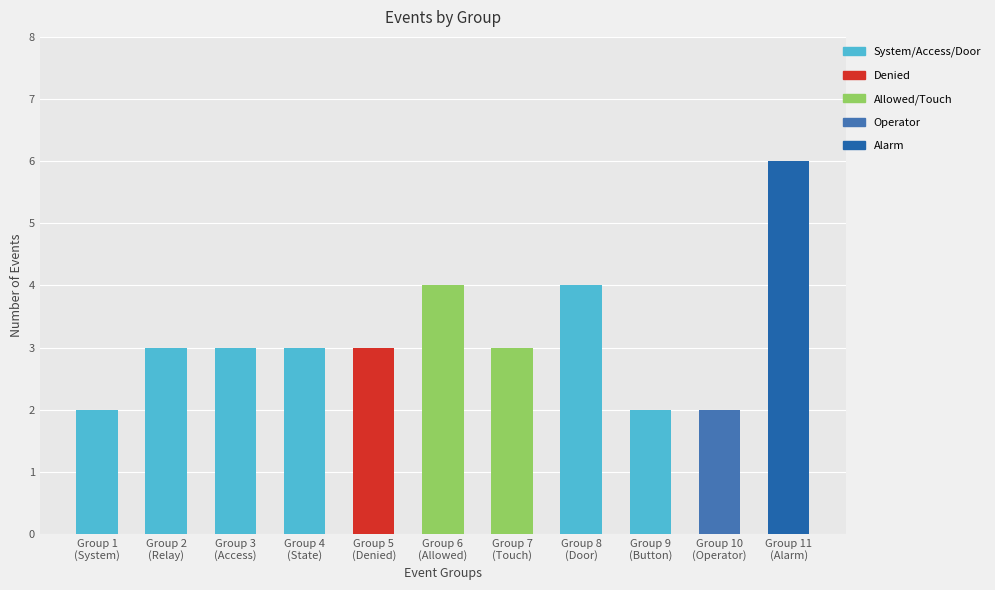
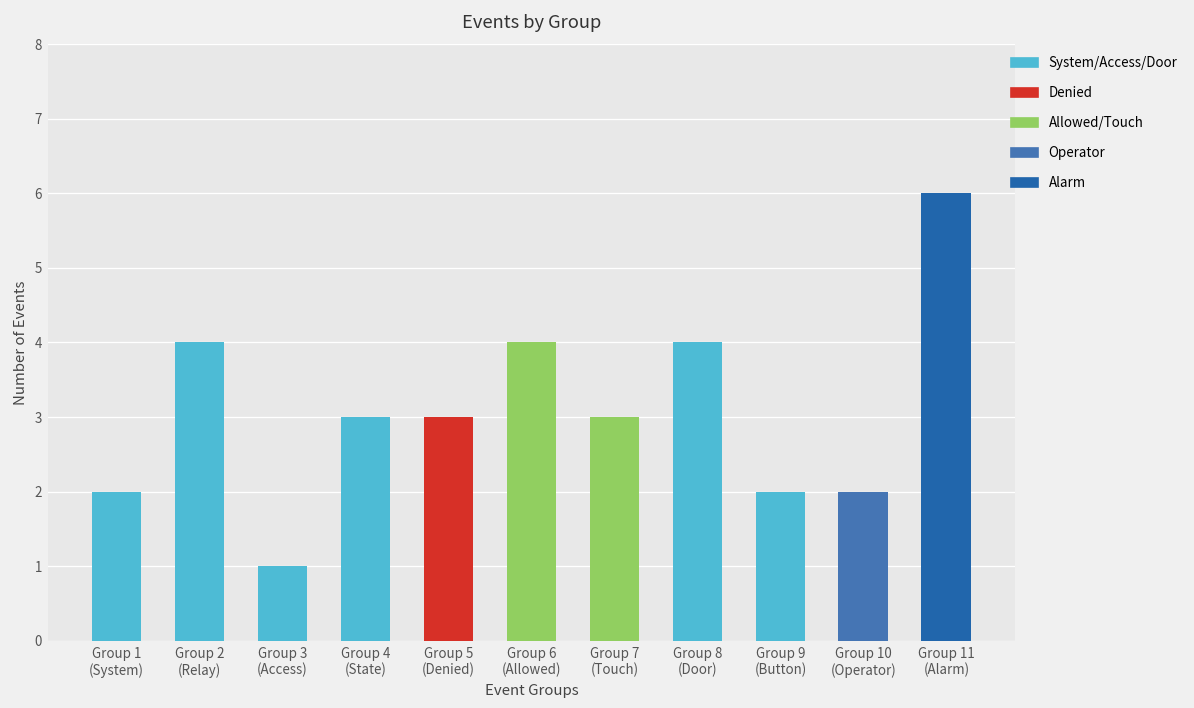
Group 2 (Relay): 3 -> 4
Group 3 (Access): 3 -> 1
